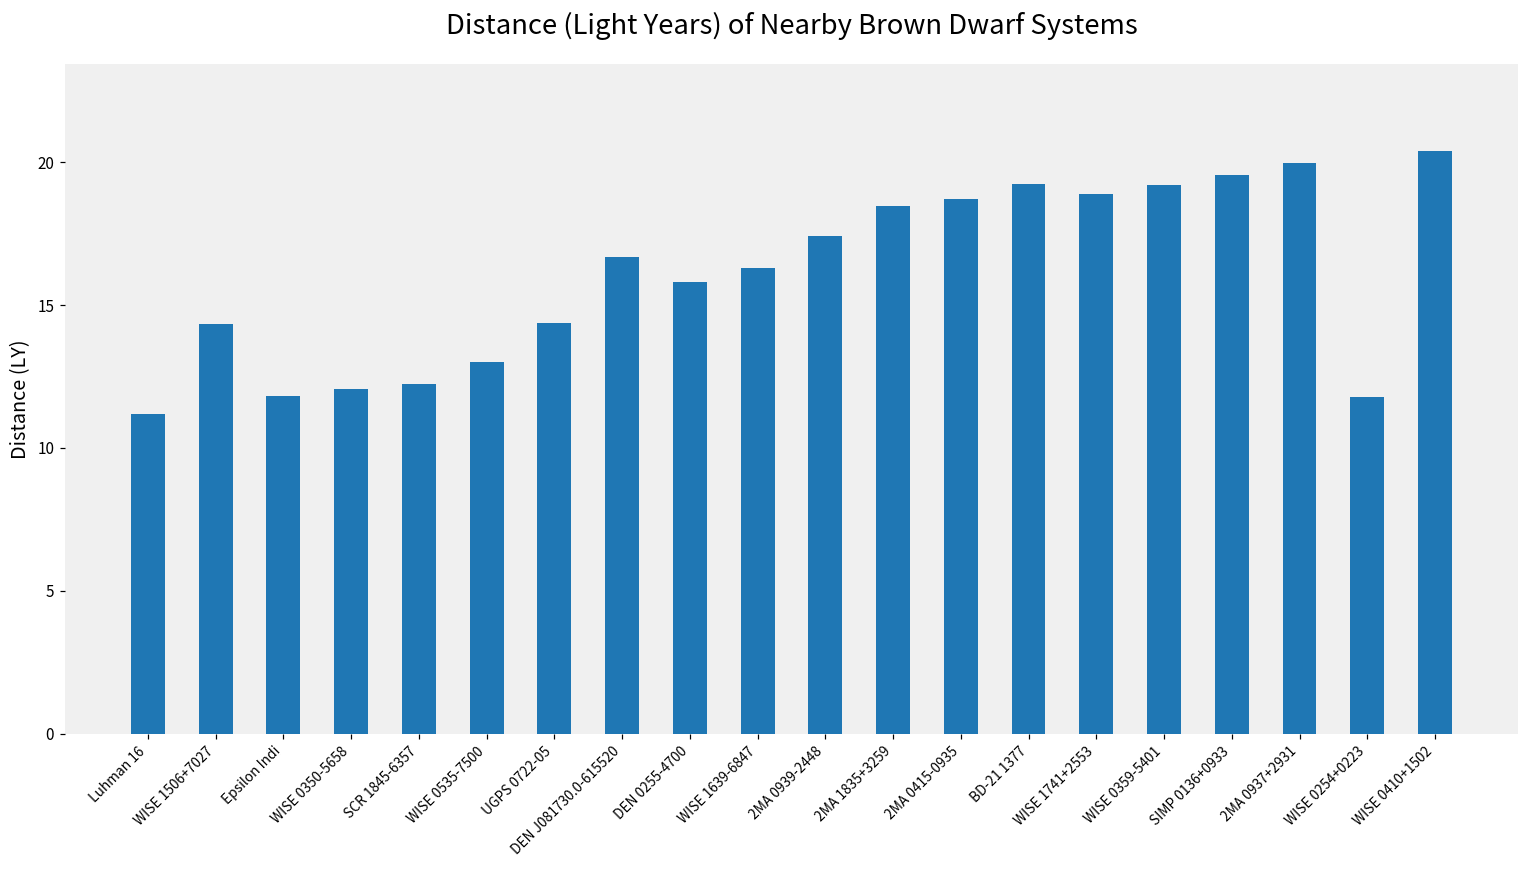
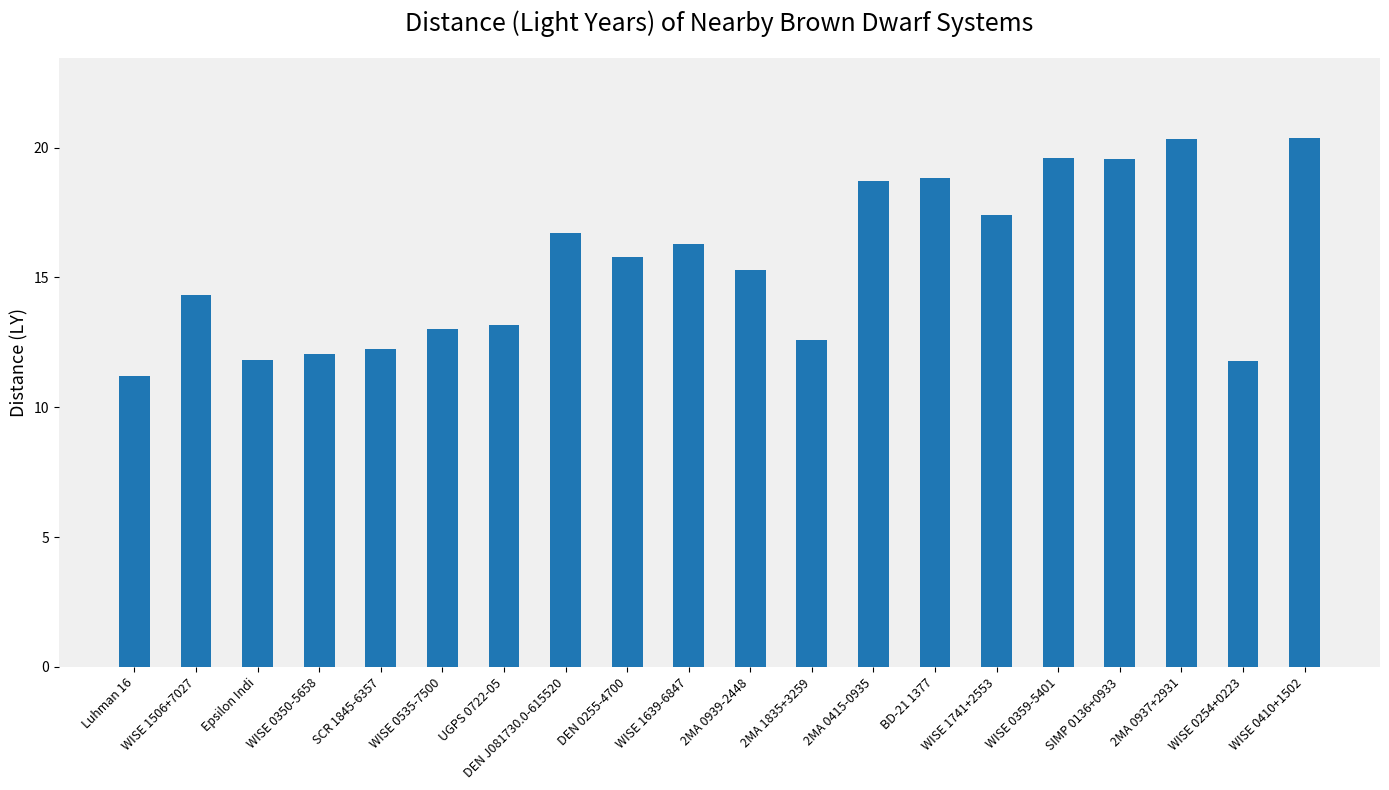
UGPS 0722-05: 14.4 -> 13.2
2MA 0939-2448: 17.4 -> 15.3
2MA 1835+3259: 18.5 -> 12.6
BD-21 1377: 19.3 -> 18.8
WISE 1741+2553: 18.9 -> 17.4
WISE 0359-5401: 19.2 -> 19.6
2MA 0937+2931: 20.0 -> 20.3
